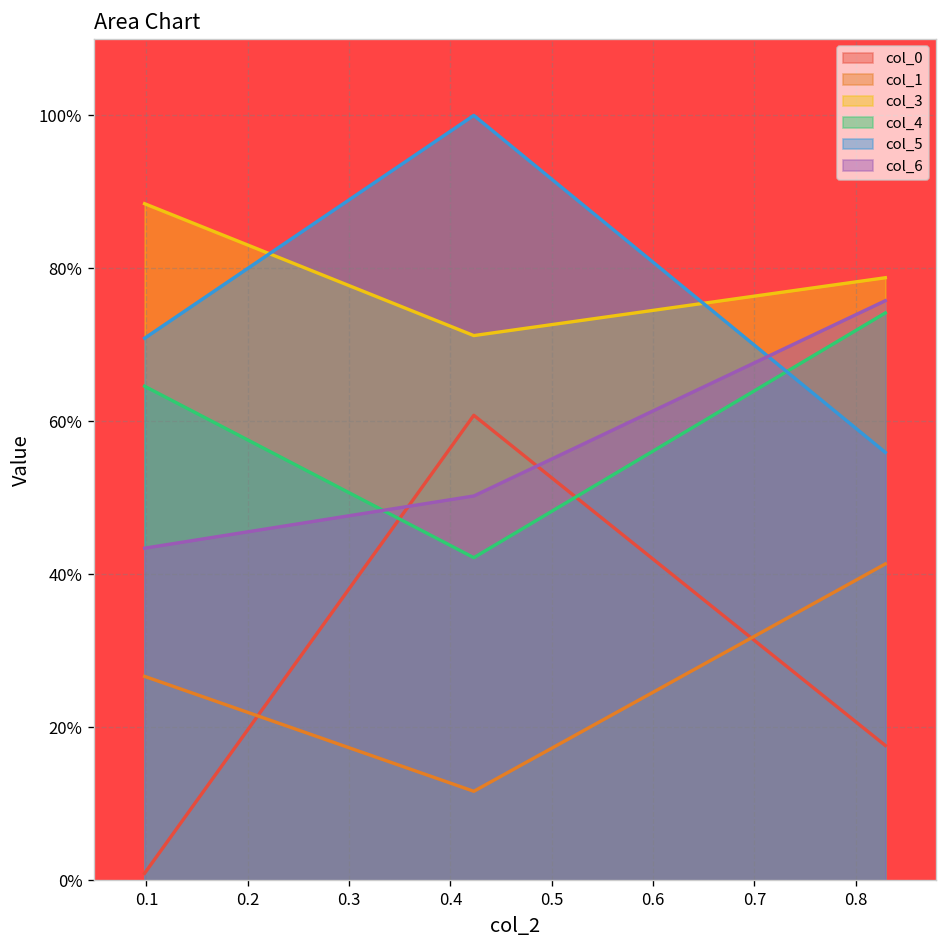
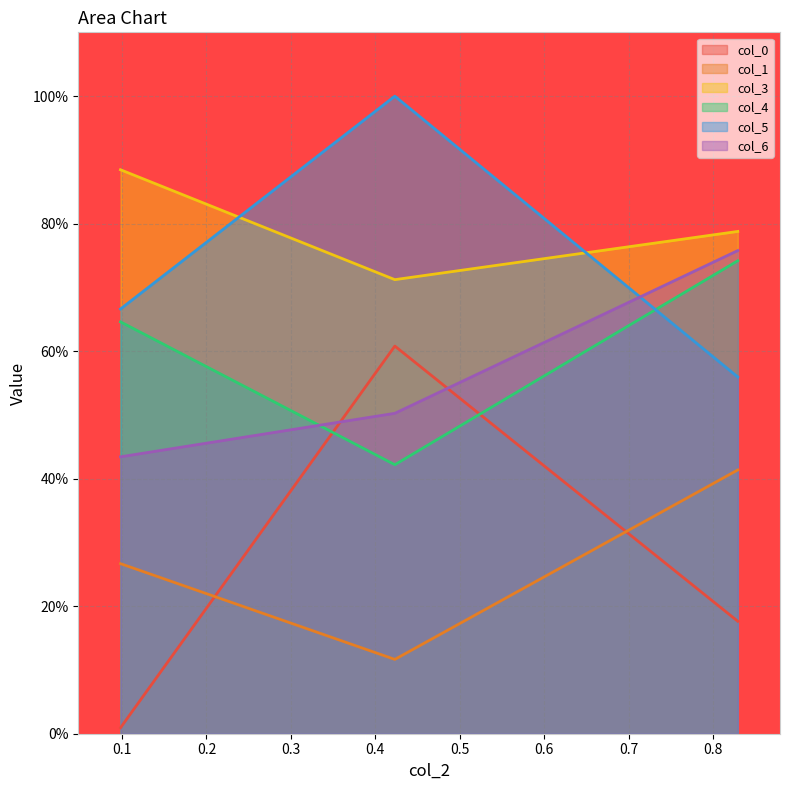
col_5, 0.1: 71% -> 67%
